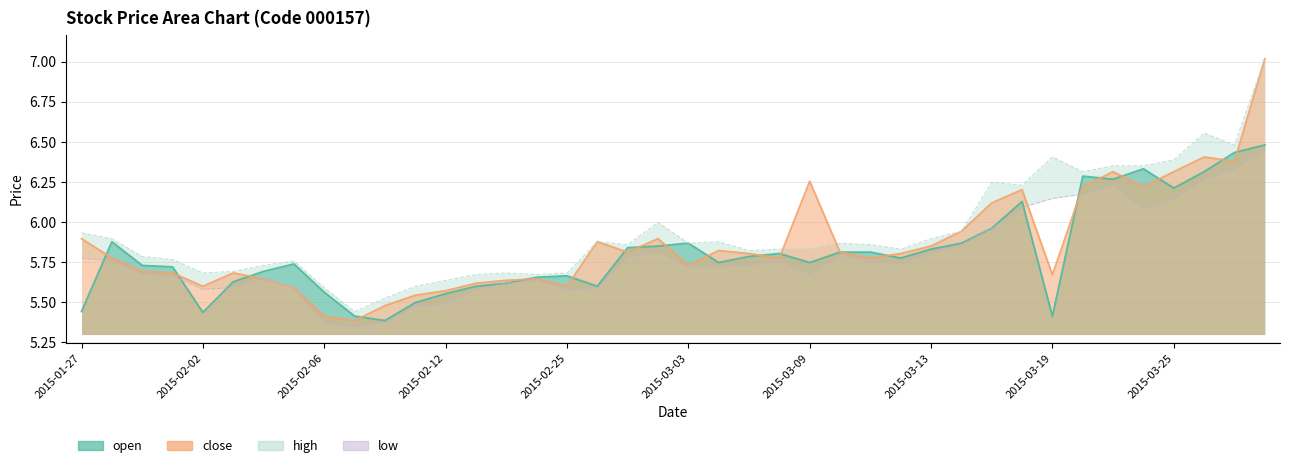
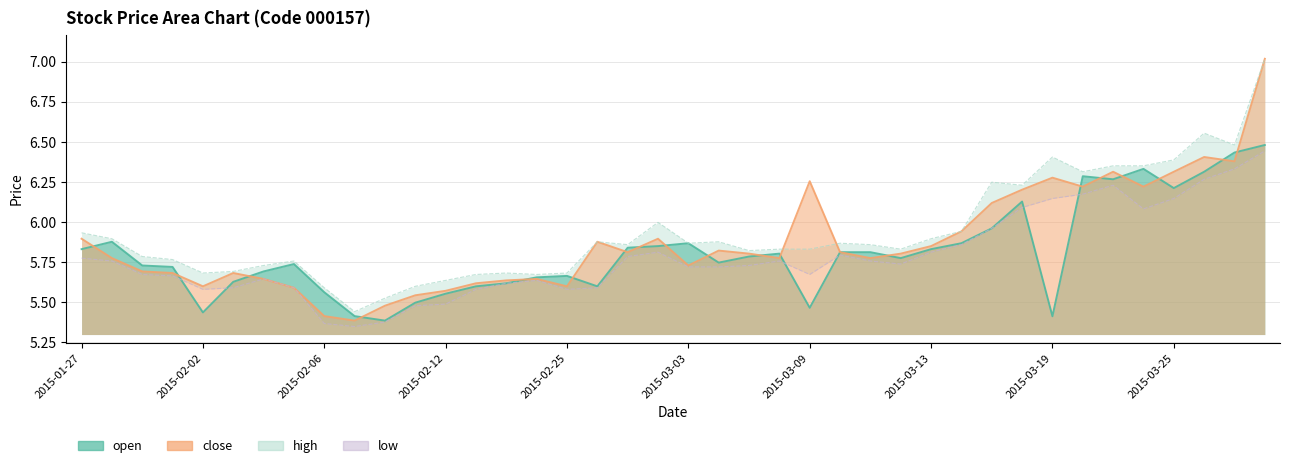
open, 2015-01-27: 5.44 -> 5.83
open, 2015-03-09: 5.75 -> 5.46
close, 2015-03-19: 5.67 -> 6.28
